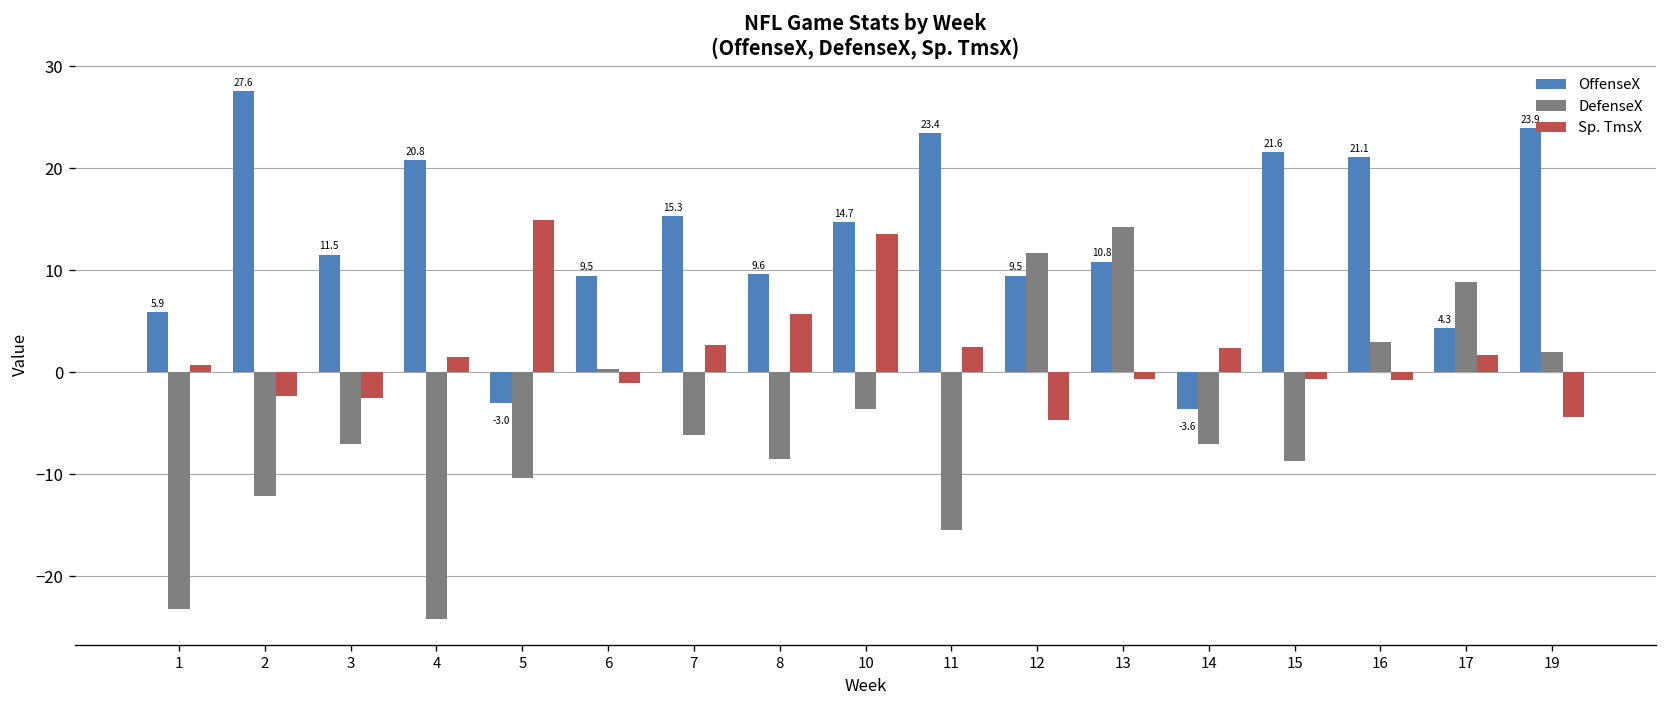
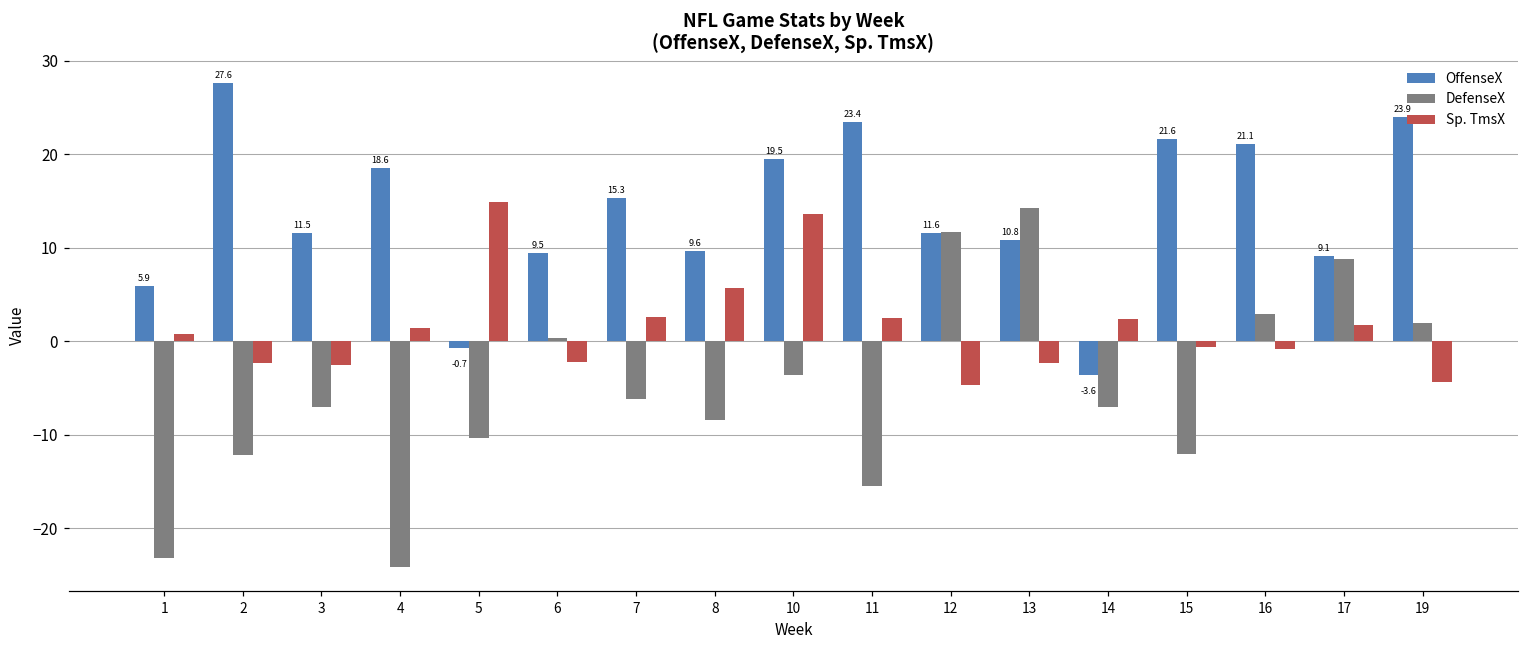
OffenseX, 4: 20.8 -> 18.6
OffenseX, 5: -3.0 -> -0.7
Sp. TmsX, 6: -1 -> -2
OffenseX, 10: 14.7 -> 19.5
OffenseX, 12: 9.5 -> 11.6
Sp. TmsX, 13: -1 -> -2
DefenseX, 15: -9 -> -12
OffenseX, 17: 4.3 -> 9.1
